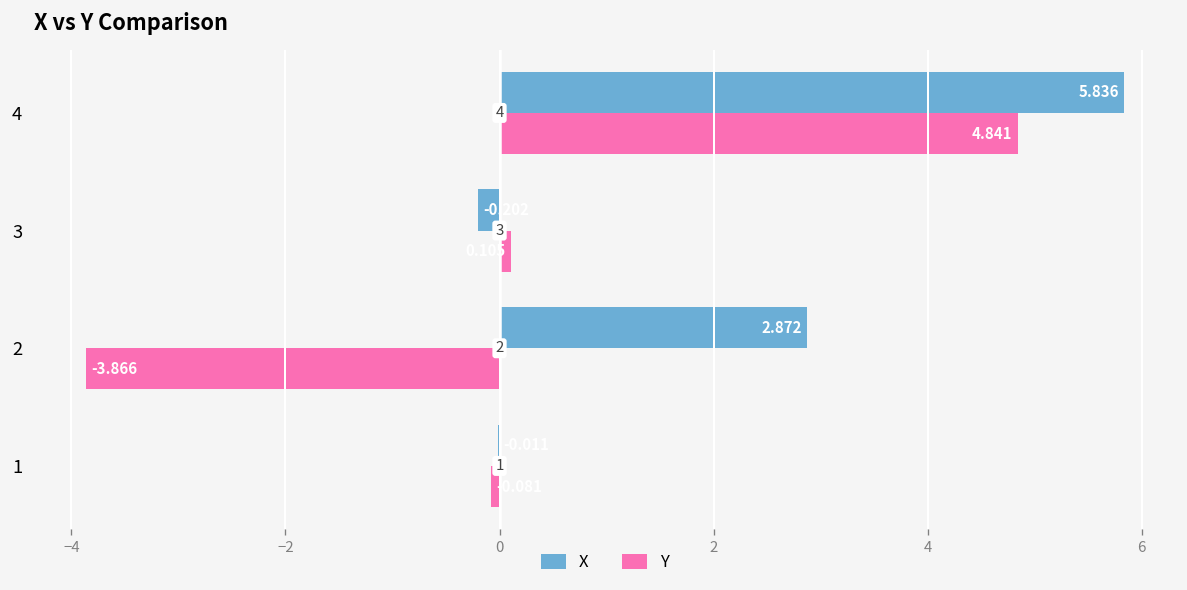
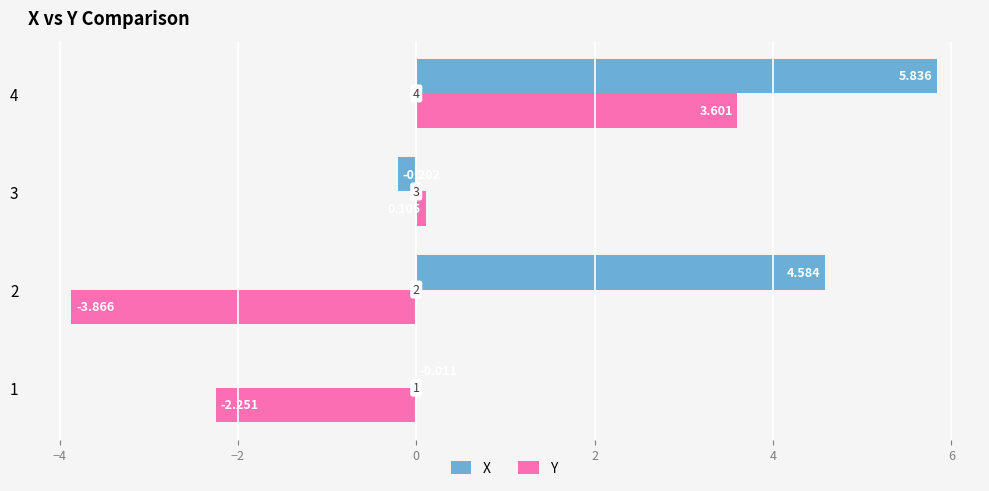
Y, 4: 4.841 -> 3.601
X, 2: 2.872 -> 4.584
Y, 1: -0.1 -> -2.3
